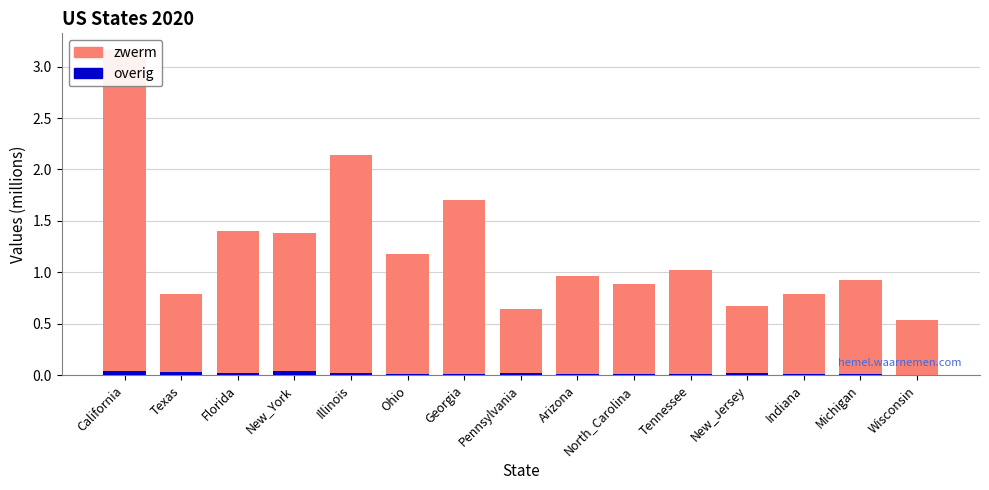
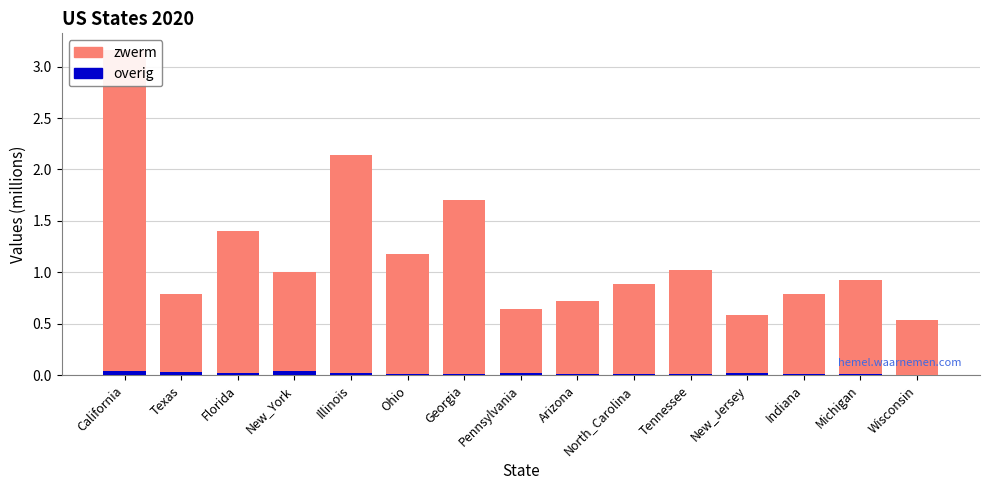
zwerm, New_York: 1.34 -> 0.96
zwerm, Arizona: 0.95 -> 0.71
zwerm, New_Jersey: 0.65 -> 0.56
